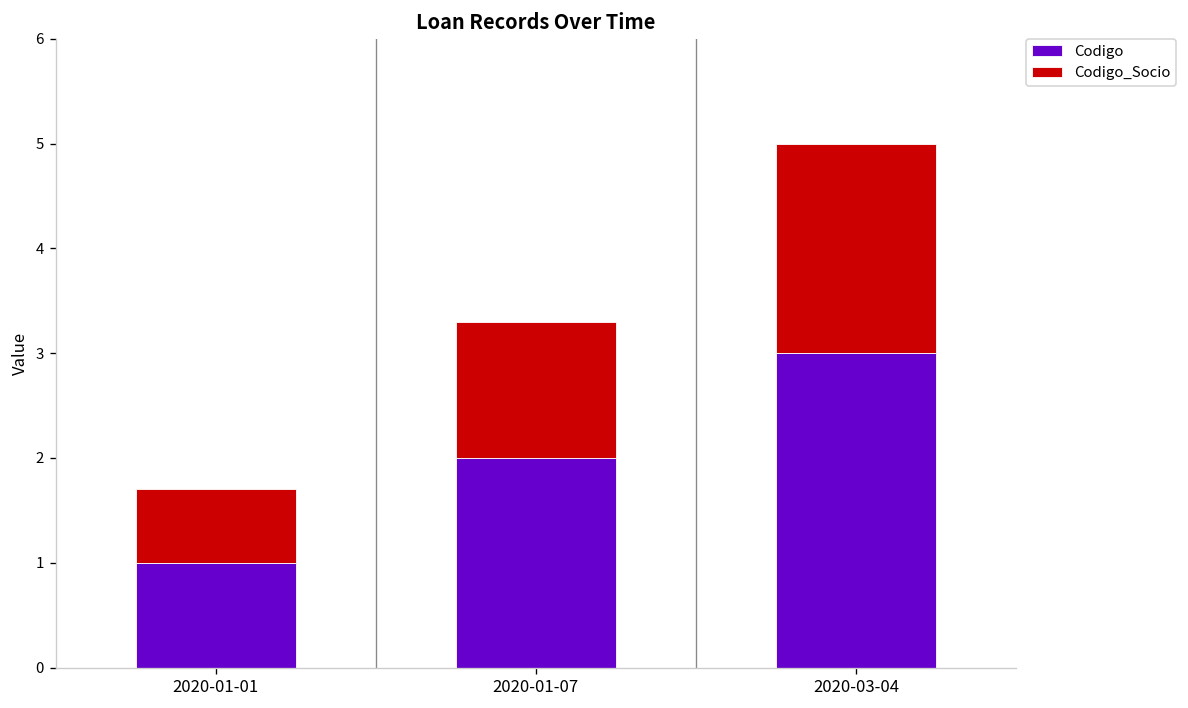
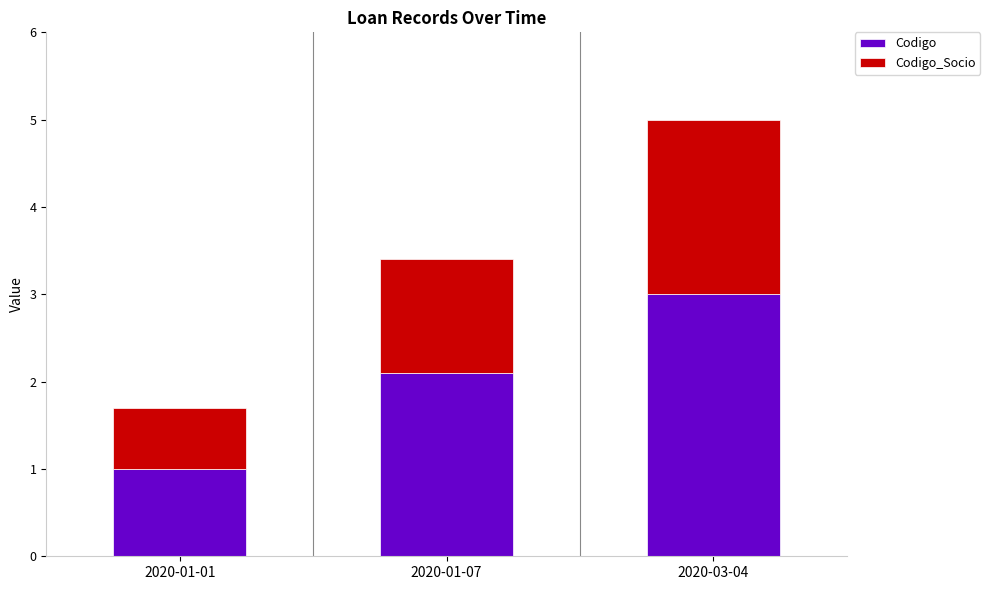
Codigo, 2020-01-07: 2.0 -> 2.1
